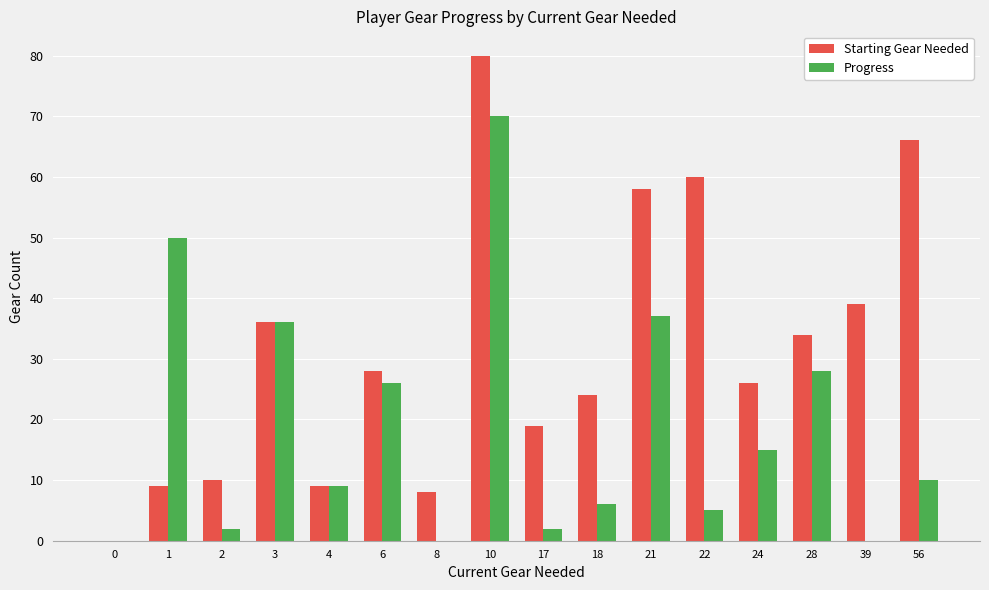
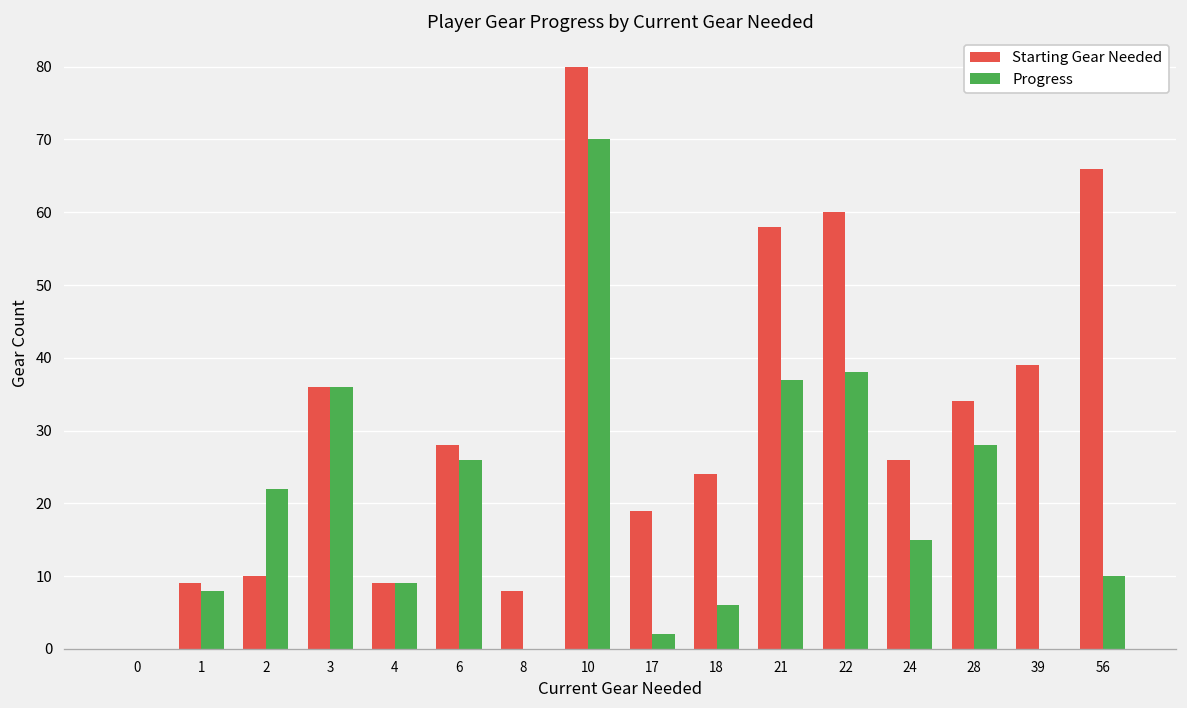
Progress, 1: 50 -> 8
Progress, 2: 2 -> 22
Progress, 22: 5 -> 38
